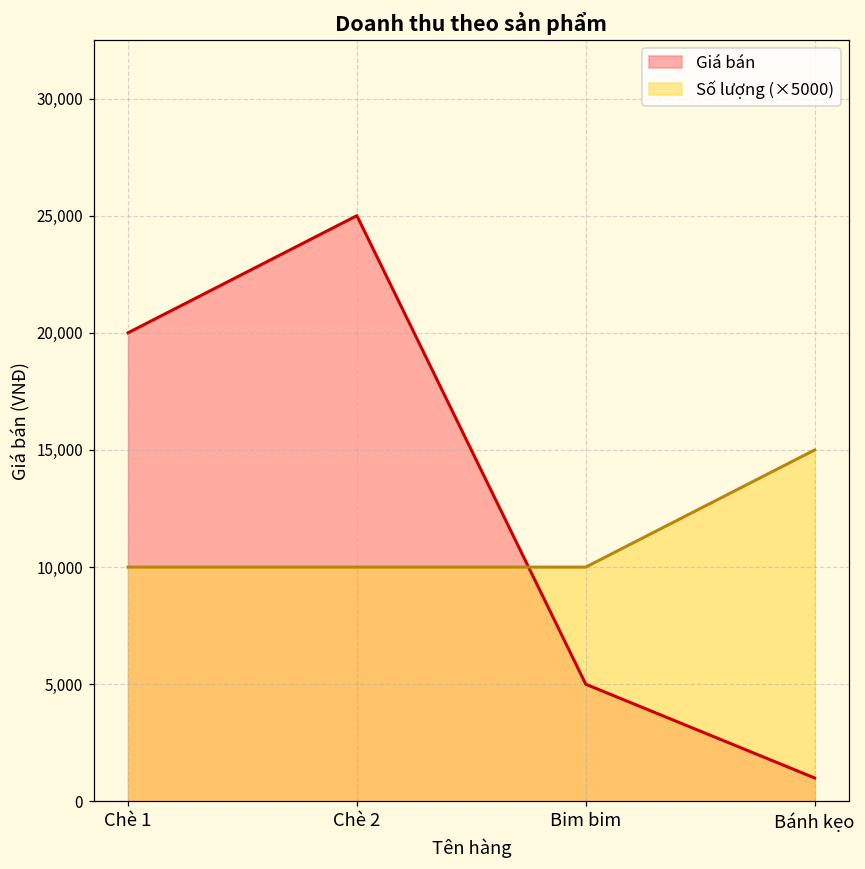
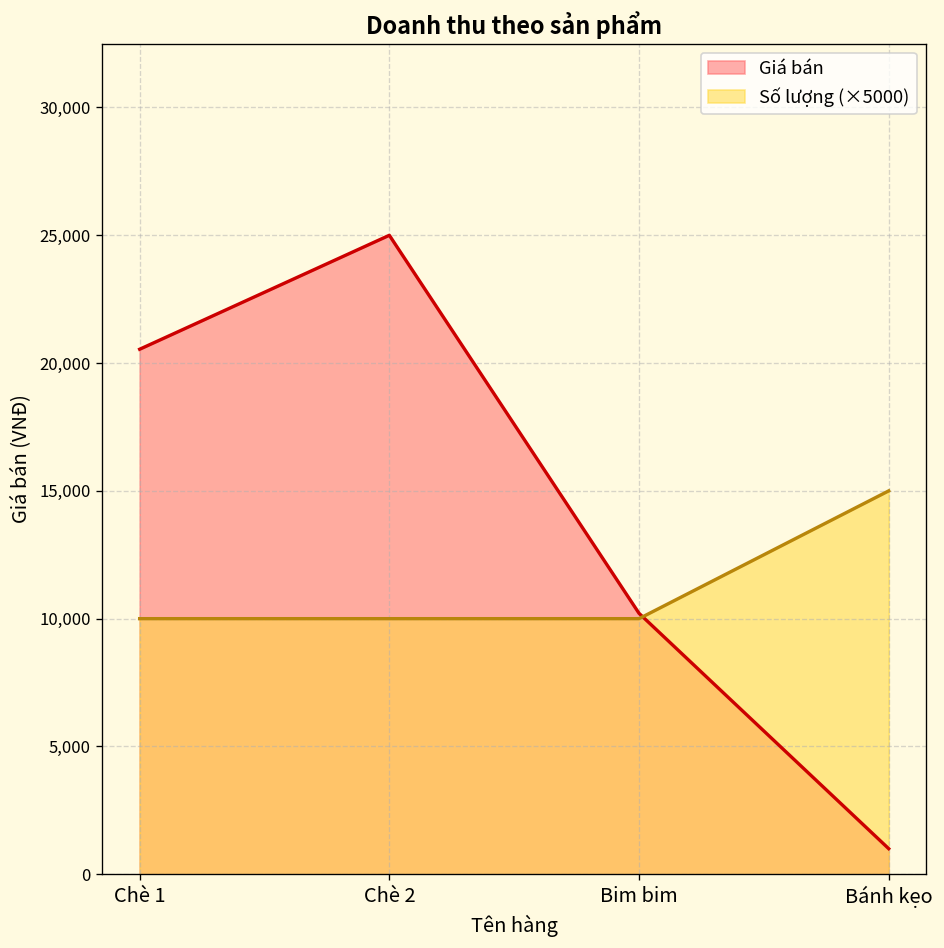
Giá bán, Chè 1: 20,000 -> 20,500
Giá bán, Bim bim: 5,000 -> 10,200
